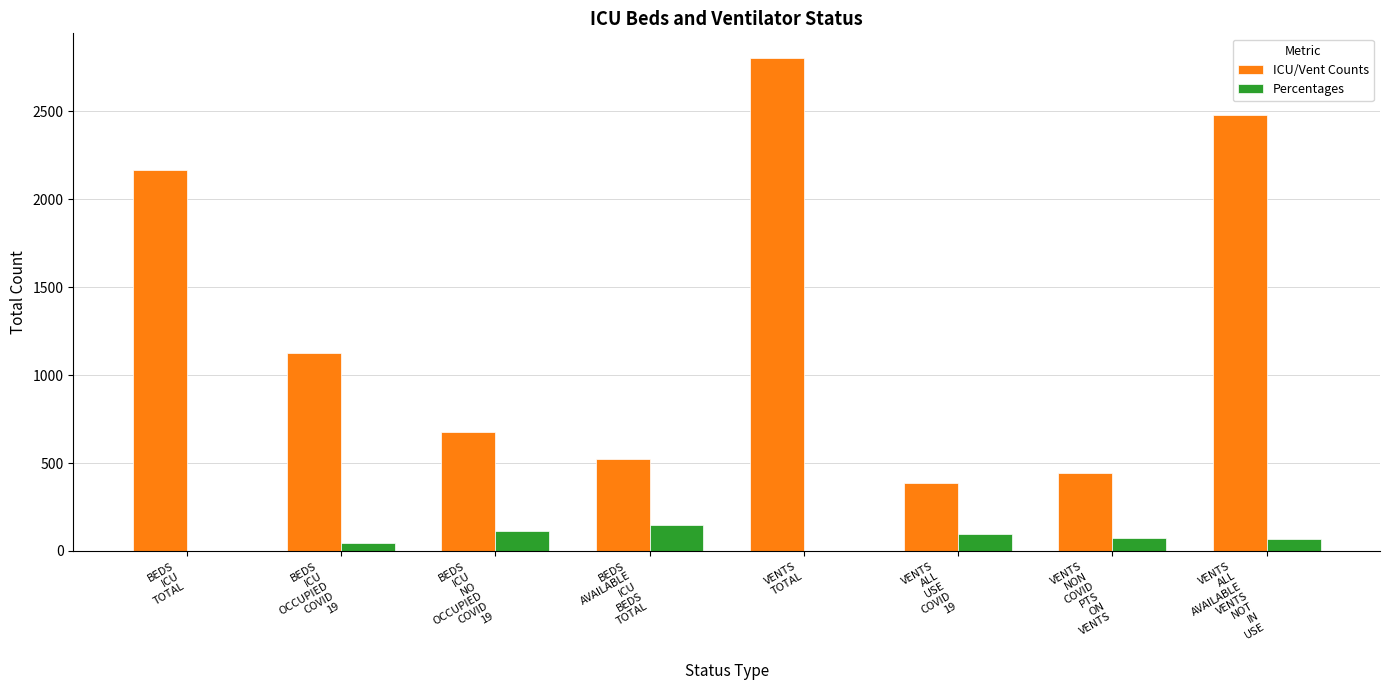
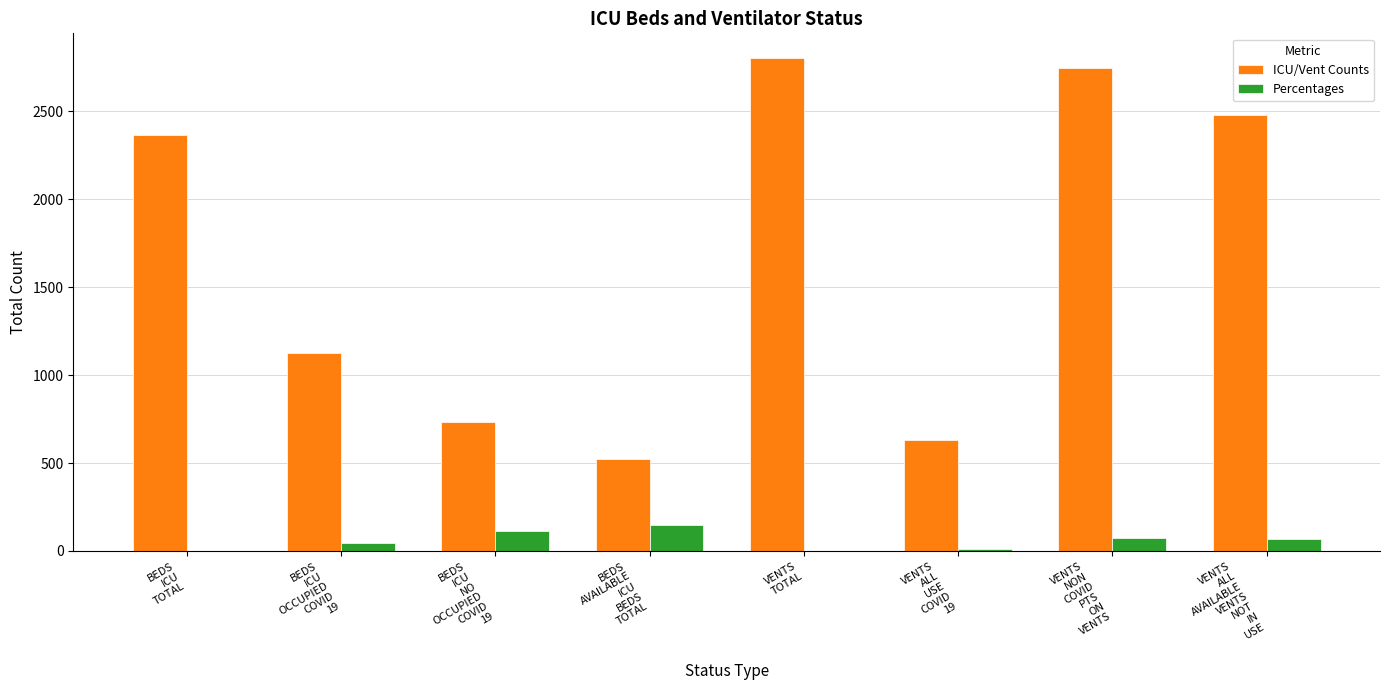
ICU/Vent Counts, BEDS ICU TOTAL: 2160 -> 2360
ICU/Vent Counts, BEDS ICU NO OCCUPIED COVID 19: 680 -> 740
ICU/Vent Counts, VENTS ALL USE COVID 19: 390 -> 630
Percentages, VENTS ALL USE COVID 19: 100 -> 10
ICU/Vent Counts, VENTS NON COVID PTS ON VENTS: 440 -> 2740
